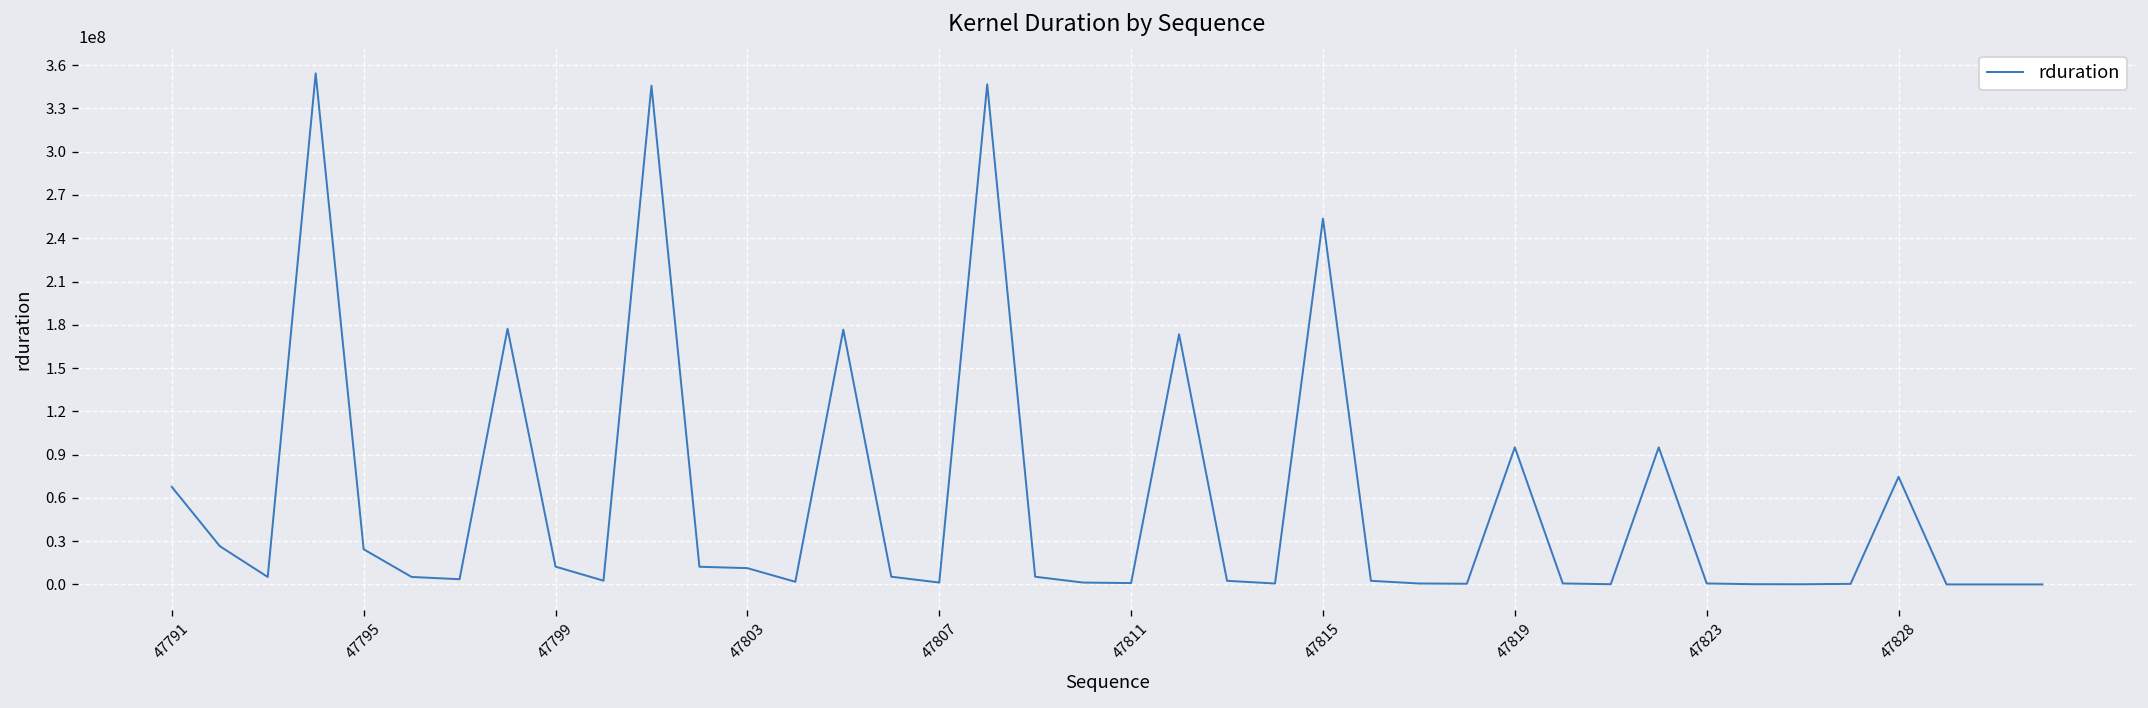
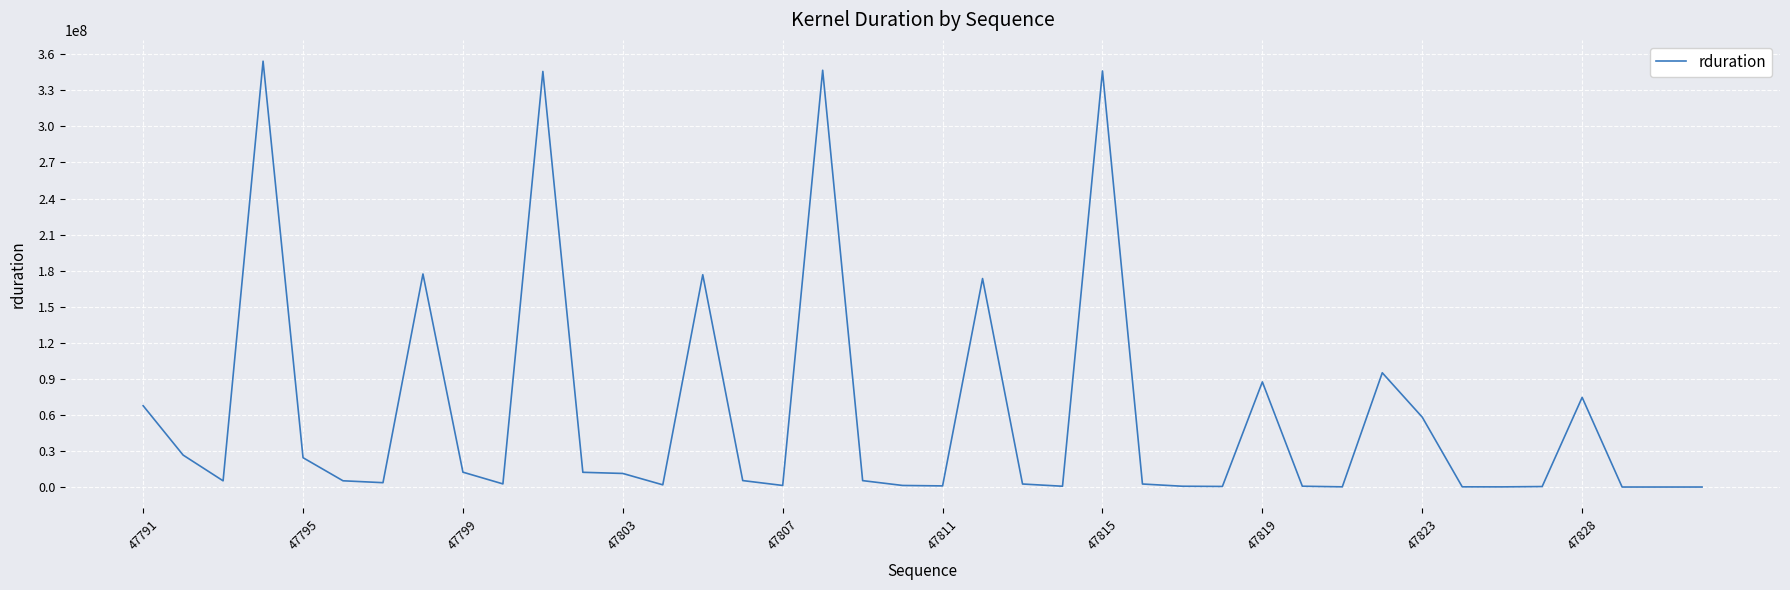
47815: 254000000 -> 346000000
47819: 95000000 -> 87000000
47823: 1000000 -> 58000000
